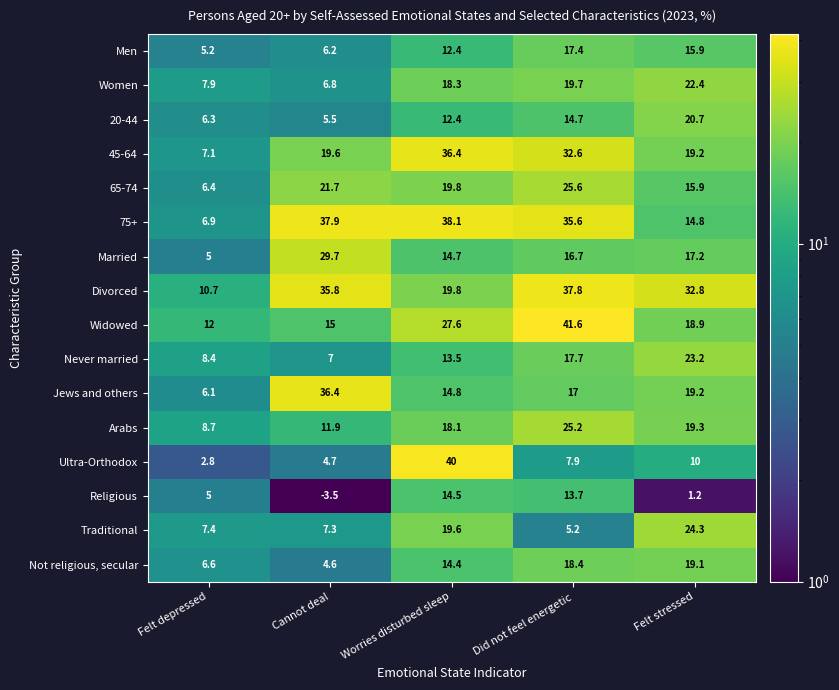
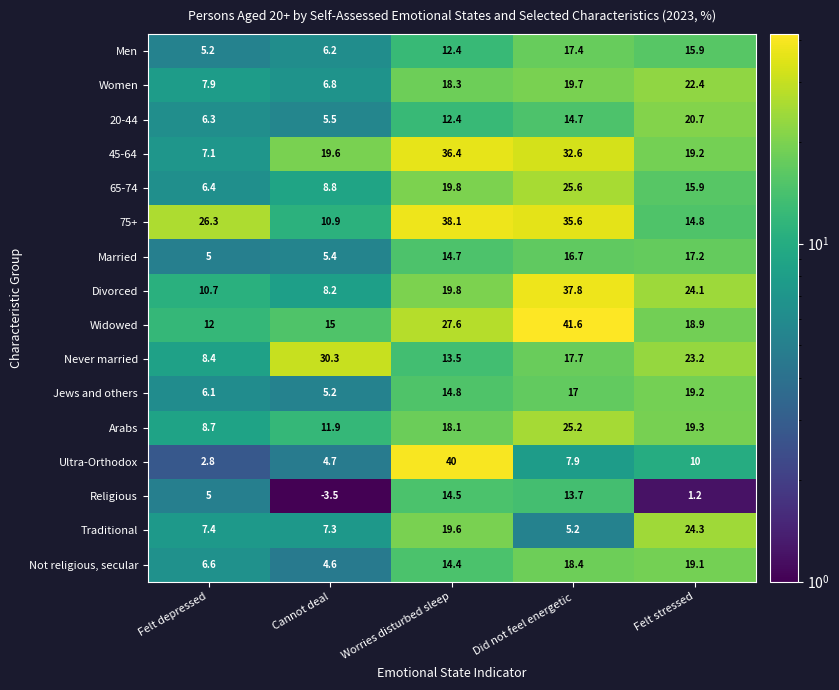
65-74, Cannot deal: 21.7 -> 8.8
75+, Felt depressed: 6.9 -> 26.3
75+, Cannot deal: 37.9 -> 10.9
Married, Cannot deal: 29.7 -> 5.4
Divorced, Cannot deal: 35.8 -> 8.2
Divorced, Felt stressed: 32.8 -> 24.1
Never married, Cannot deal: 7 -> 30.3
Jews and others, Cannot deal: 36.4 -> 5.2
